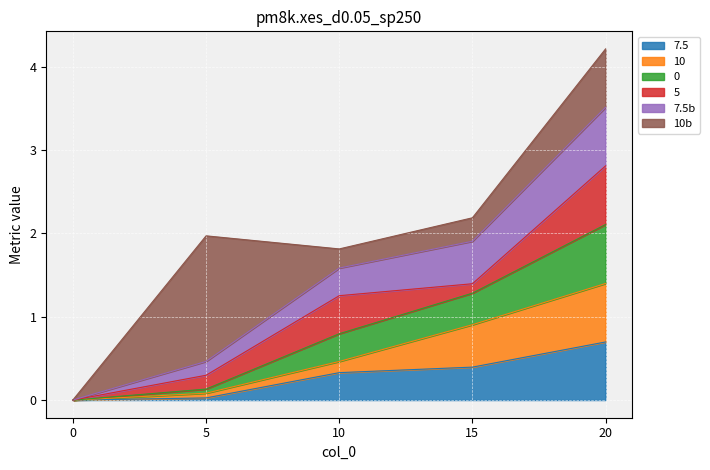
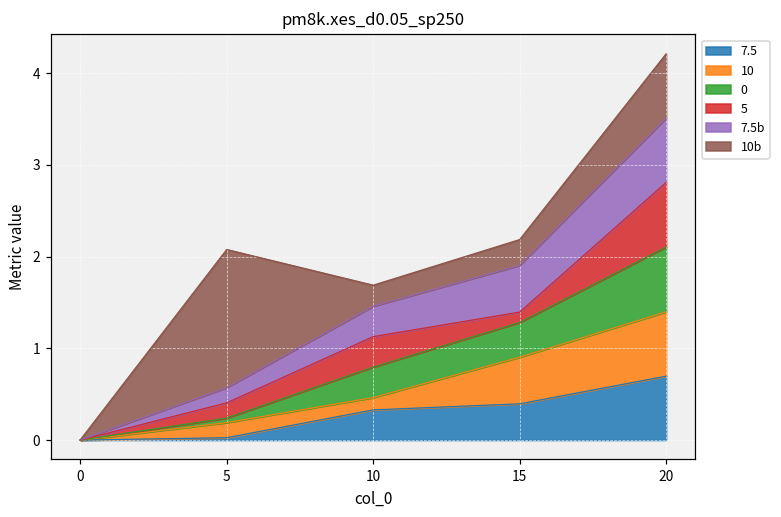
10, 5: 0.1 -> 0.2
5, 10: 0.5 -> 0.3
